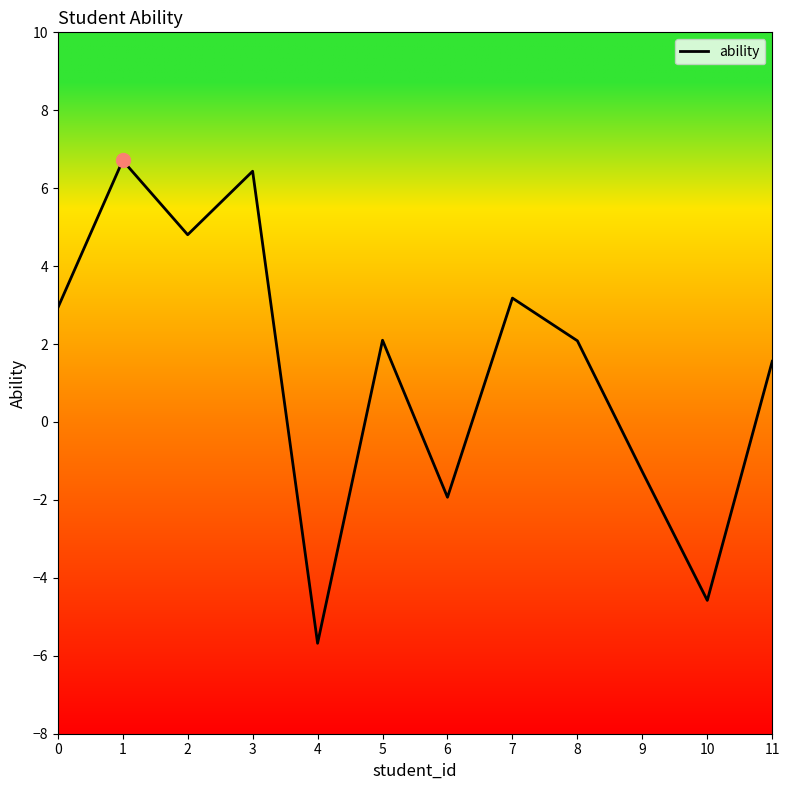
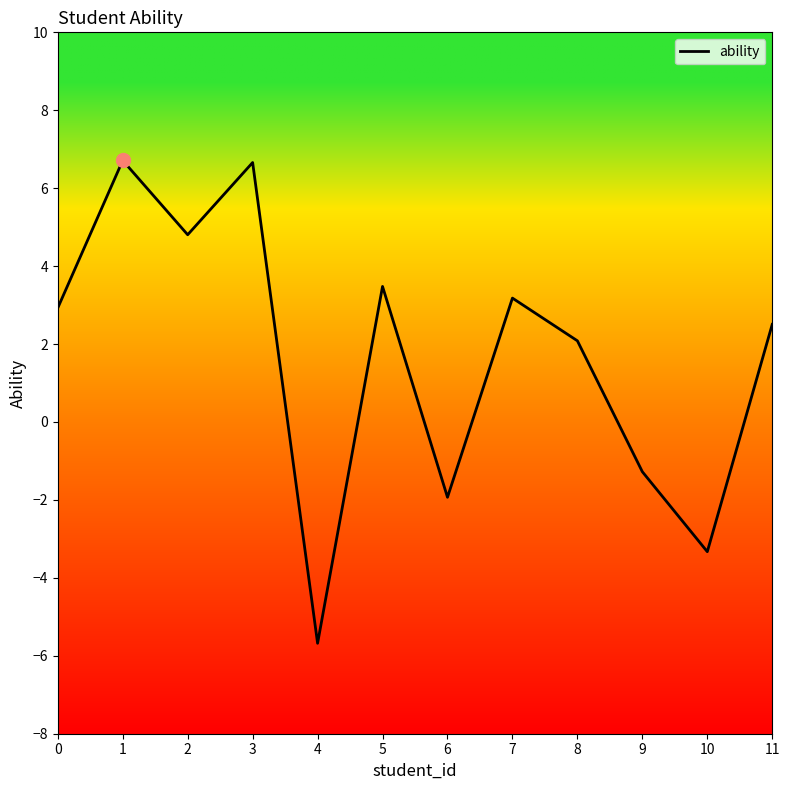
ability, 3: 6.4 -> 6.7
ability, 5: 2.1 -> 3.5
ability, 10: -4.6 -> -3.3
ability, 11: 1.6 -> 2.5
